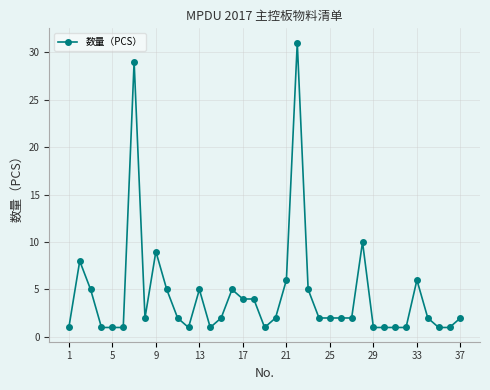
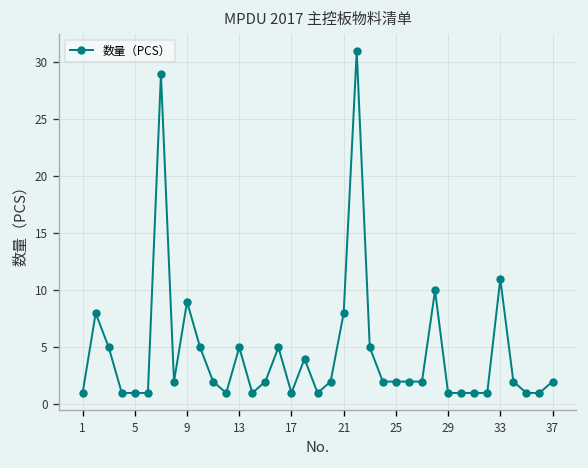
17: 4 -> 1
21: 6 -> 8
33: 6 -> 11
